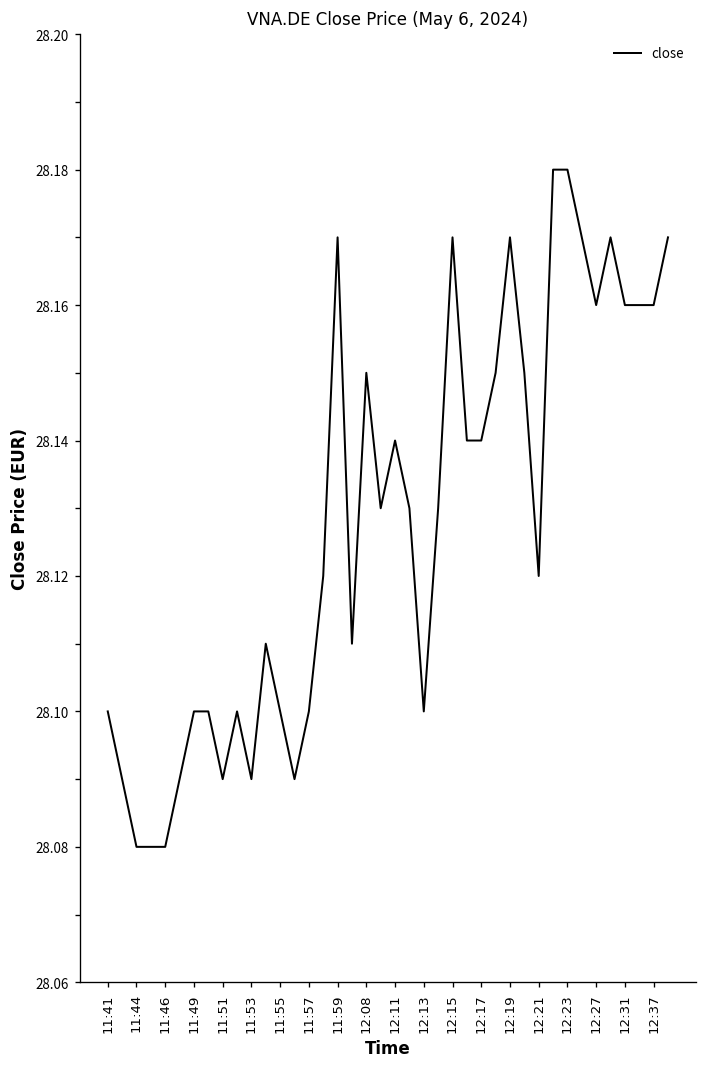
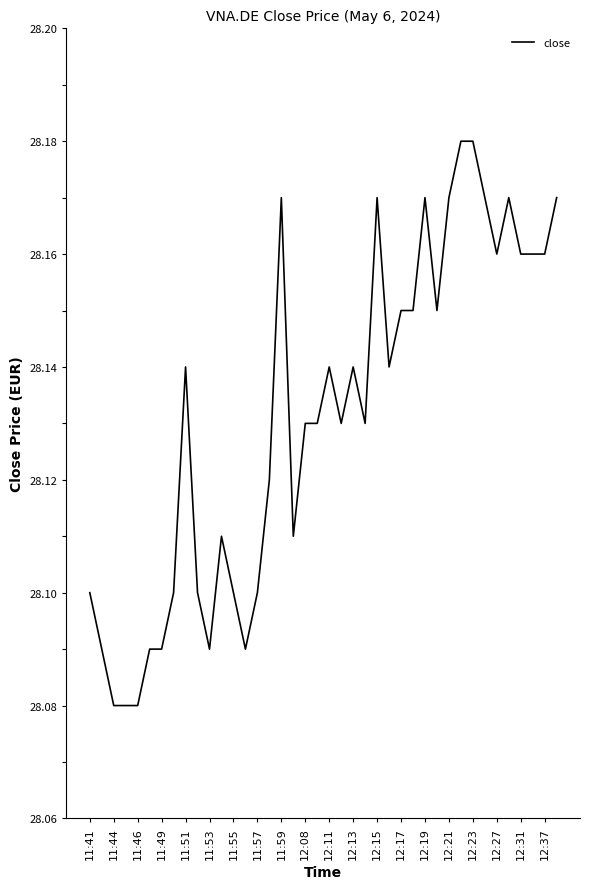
11:49: 28.10 -> 28.09
11:51: 28.09 -> 28.14
12:08: 28.15 -> 28.13
12:13: 28.10 -> 28.14
12:17: 28.14 -> 28.15
12:21: 28.12 -> 28.17
